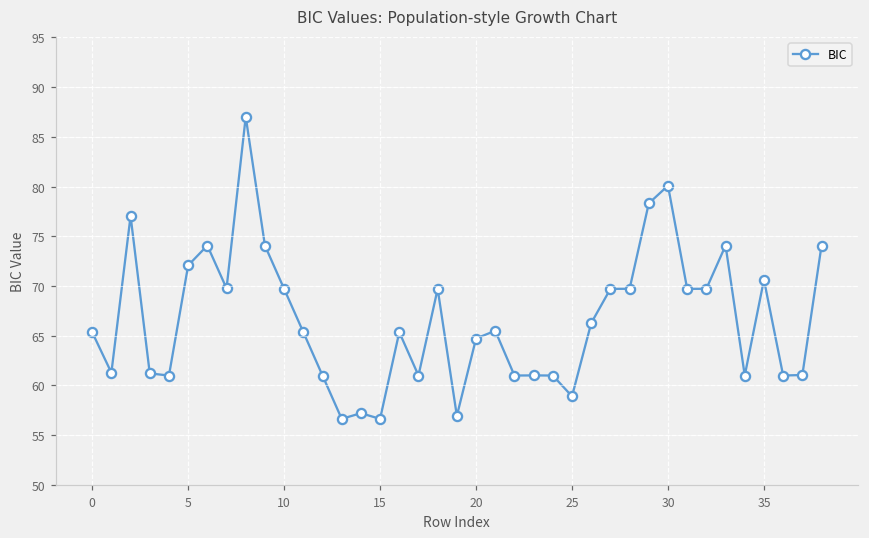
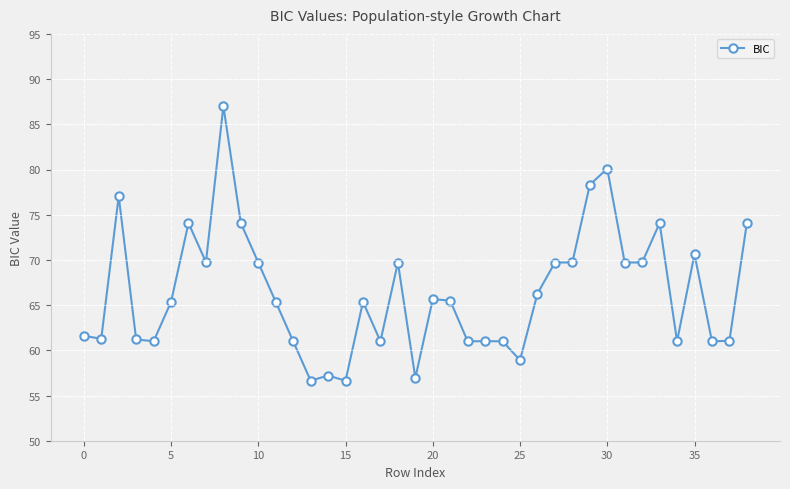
0: 65 -> 62
5: 72 -> 65
20: 65 -> 66
